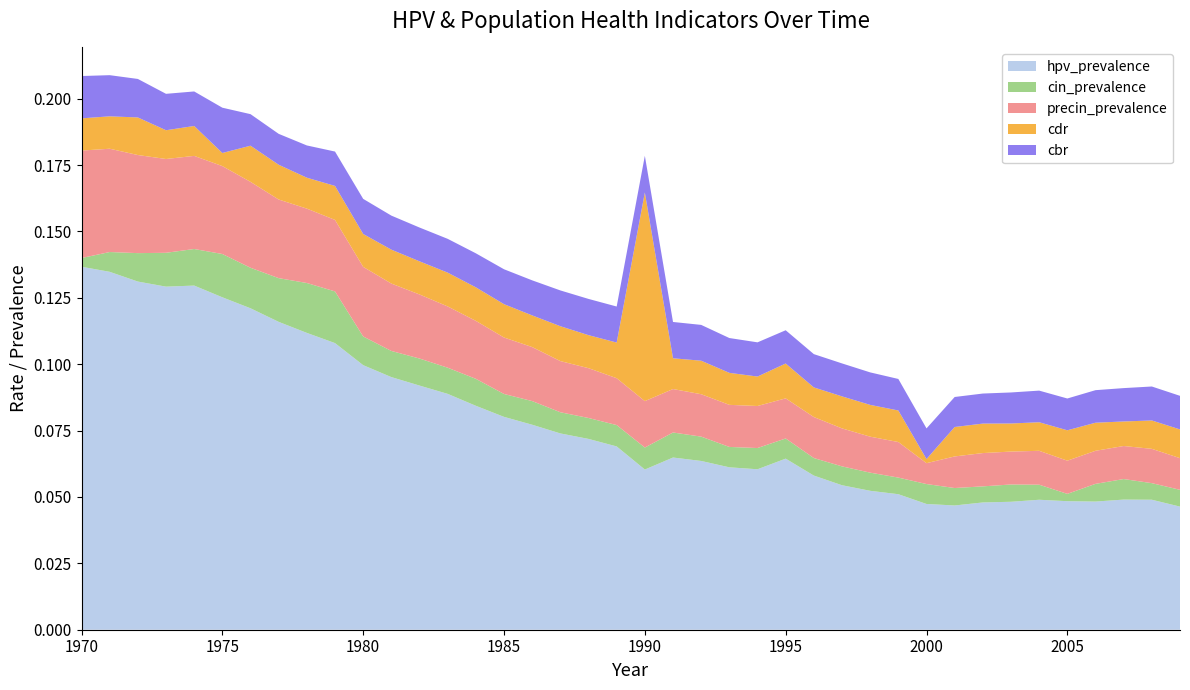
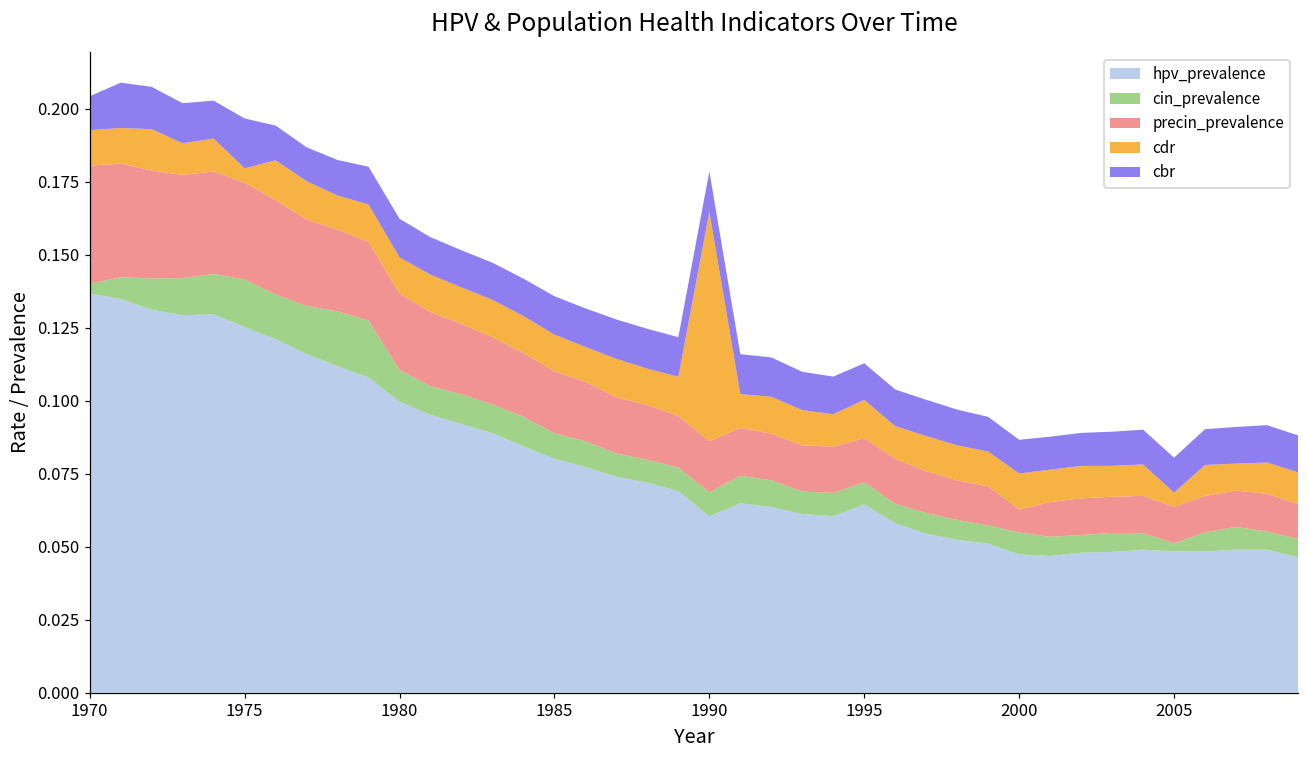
cbr, 1970: 0.016 -> 0.012
cdr, 2000: 0.002 -> 0.012
cdr, 2005: 0.011 -> 0.005
